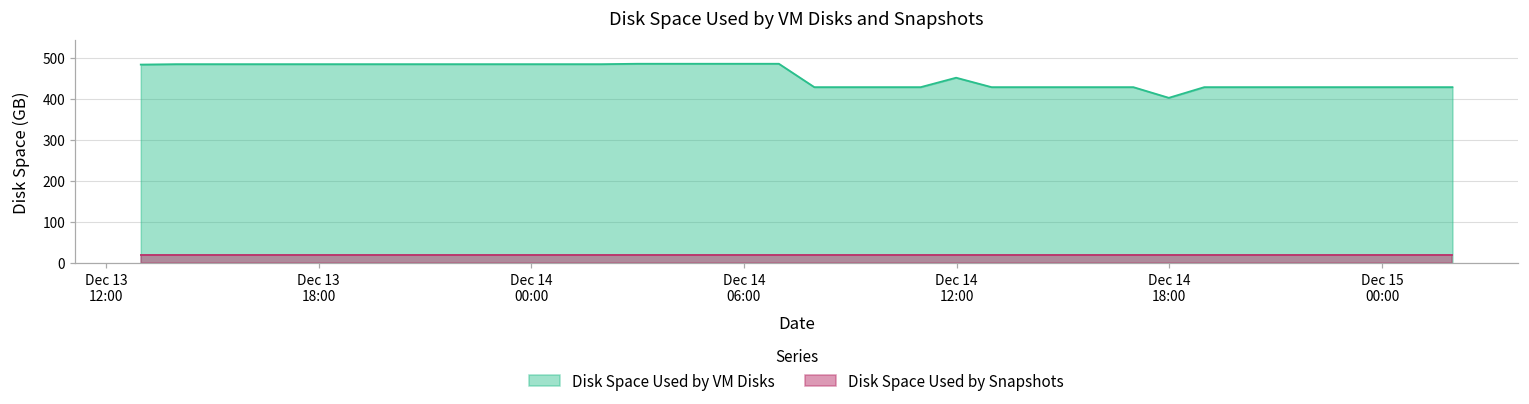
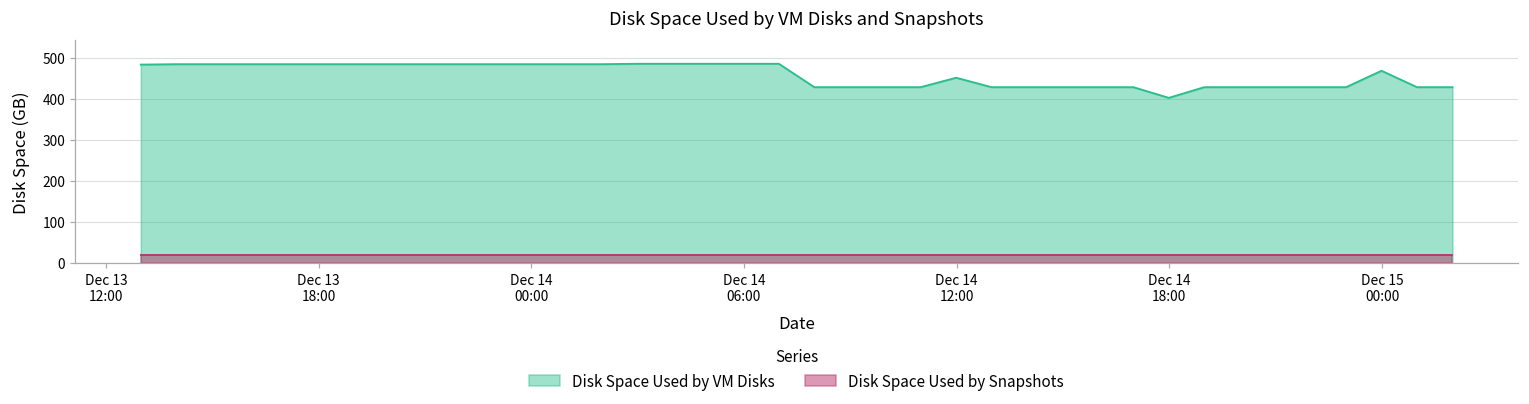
Disk Space Used by VM Disks, Dec 15 00:00: 430 -> 470
